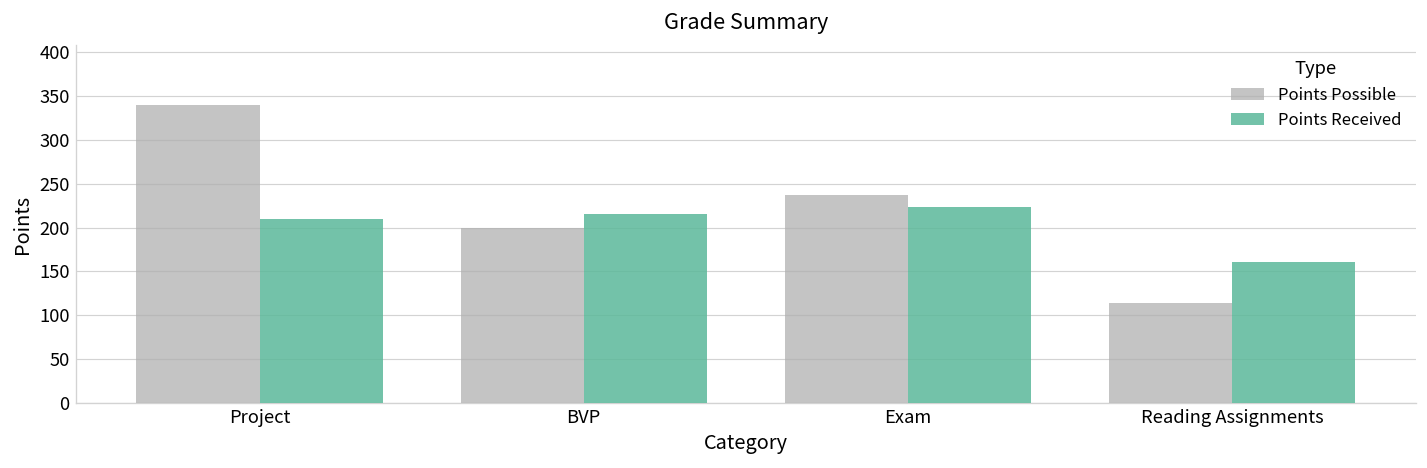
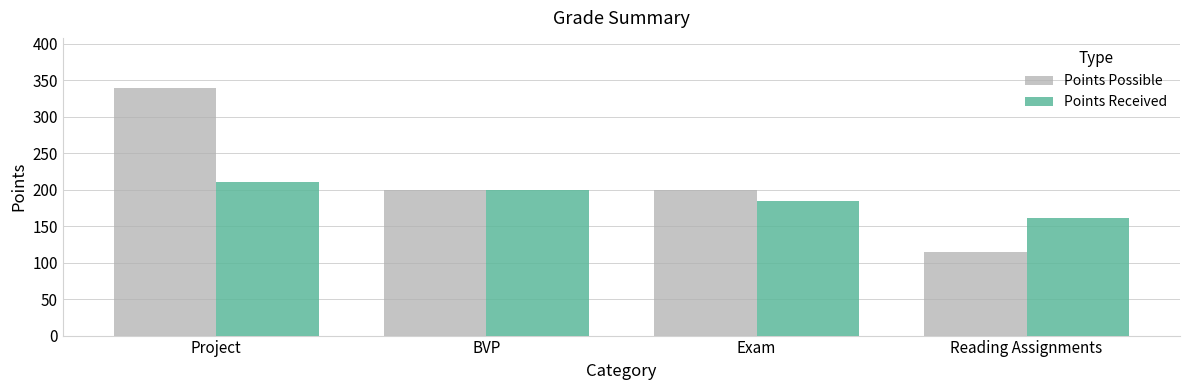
Points Received, BVP: 220 -> 200
Points Possible, Exam: 240 -> 200
Points Received, Exam: 220 -> 190
